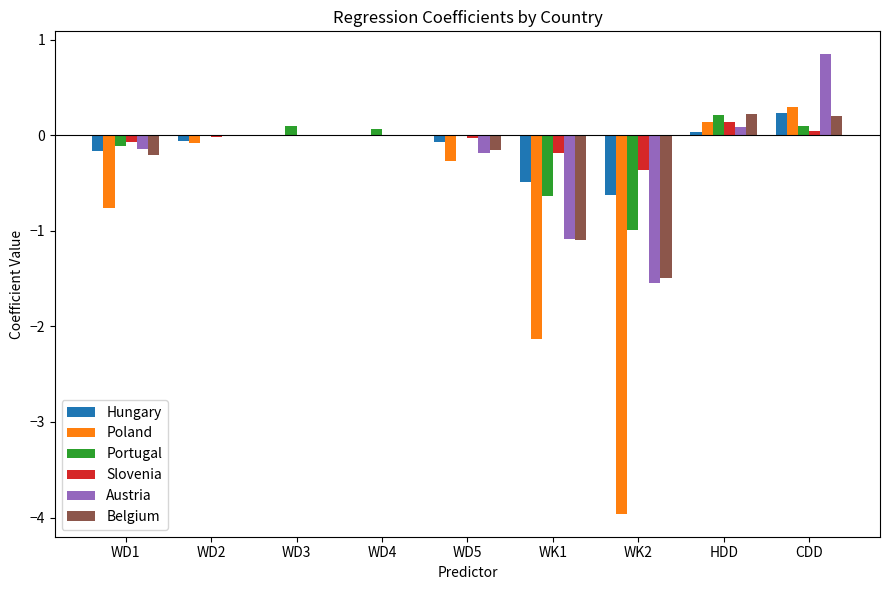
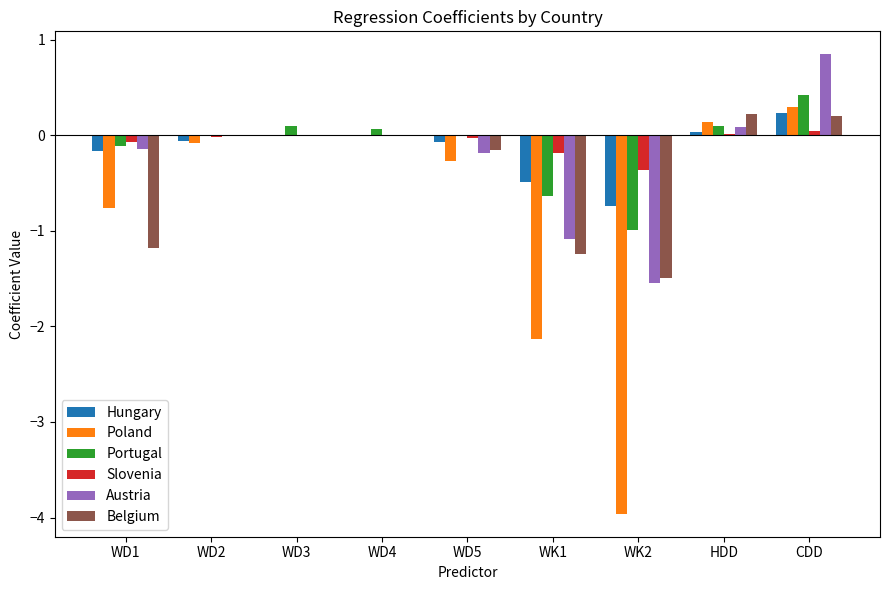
Belgium, WD1: -0.2 -> -1.2
Belgium, WK1: -1.1 -> -1.2
Hungary, WK2: -0.6 -> -0.7
Portugal, HDD: 0.2 -> 0.1
Slovenia, HDD: 0.1 -> 0.0
Portugal, CDD: 0.1 -> 0.4
